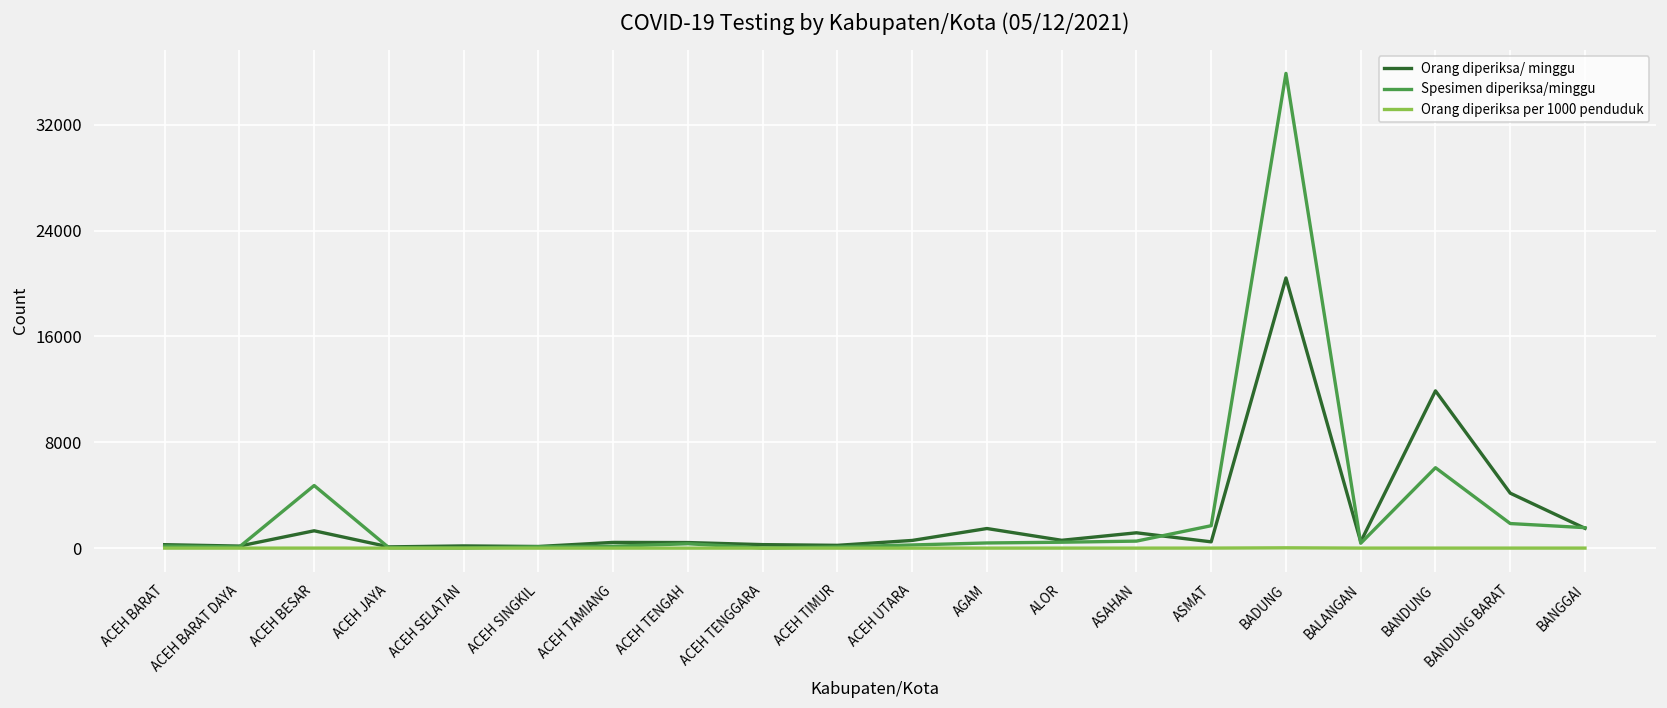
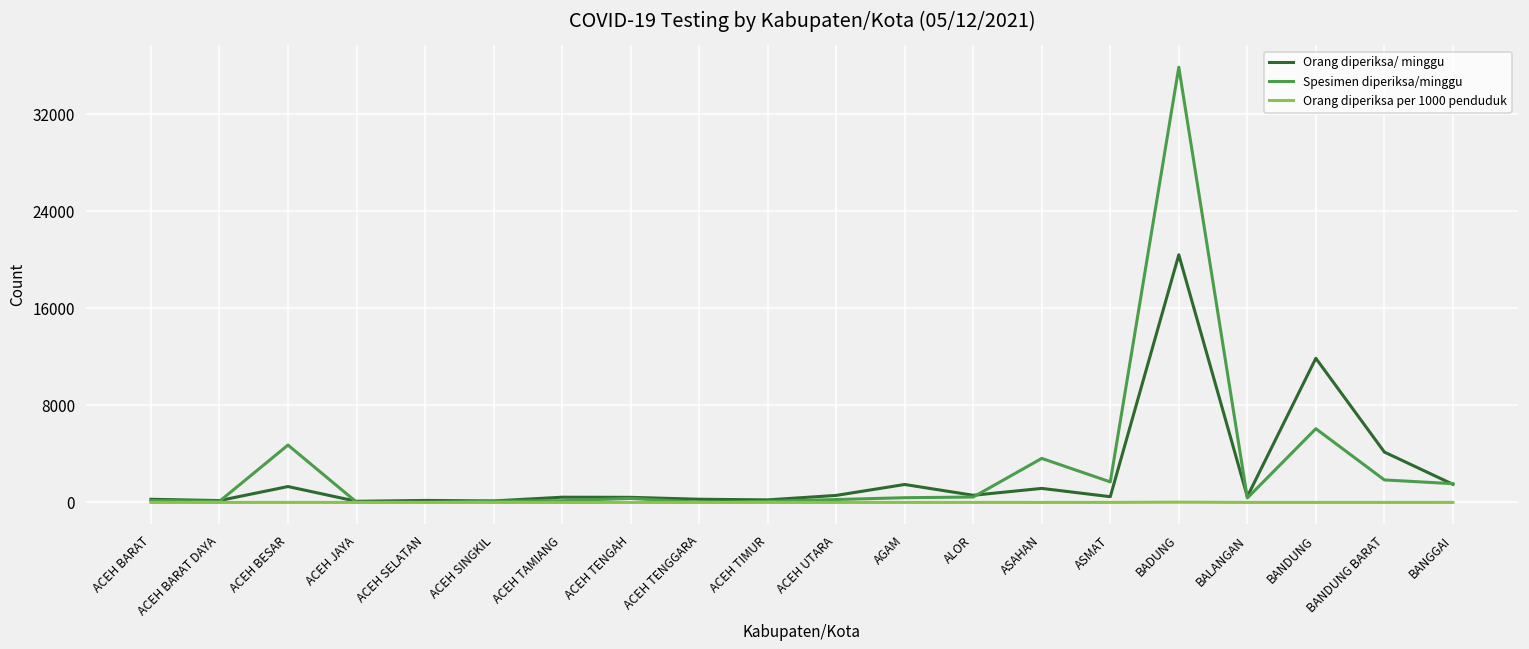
Spesimen diperiksa/minggu, ASAHAN: 500 -> 3600
